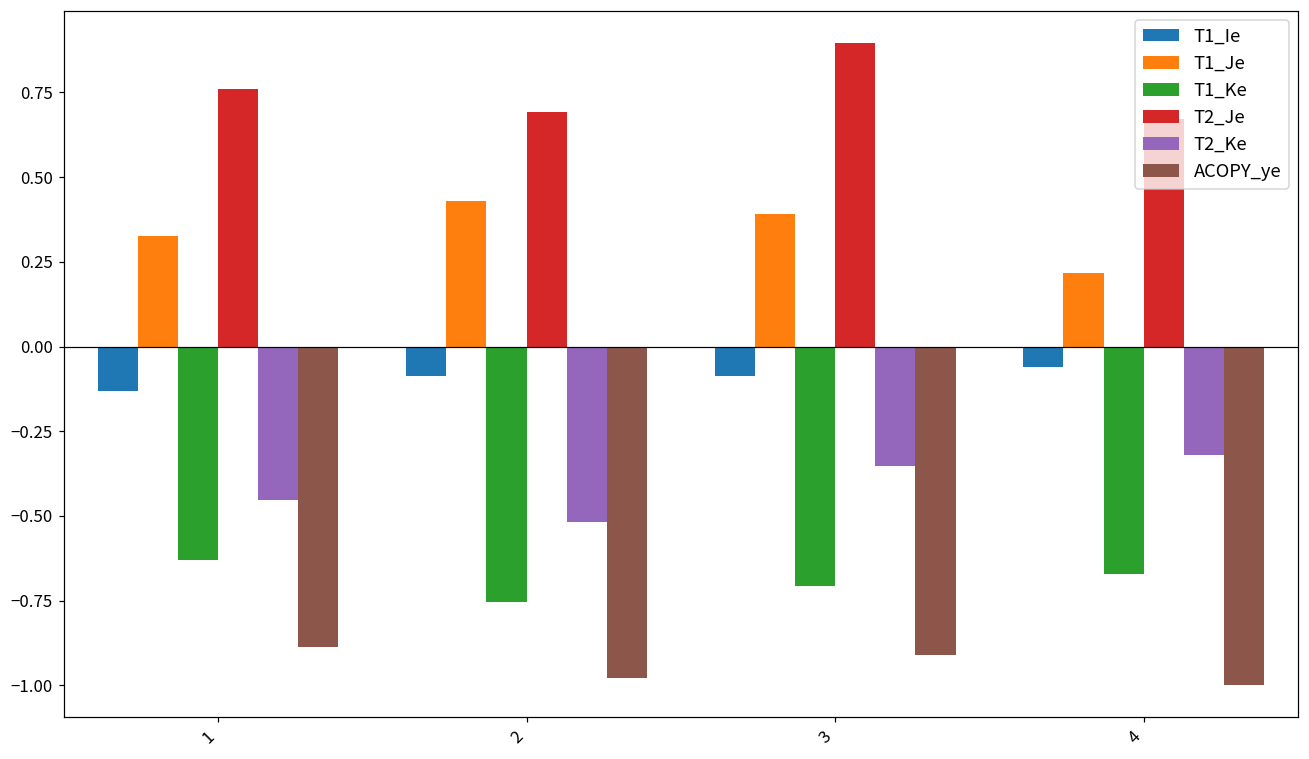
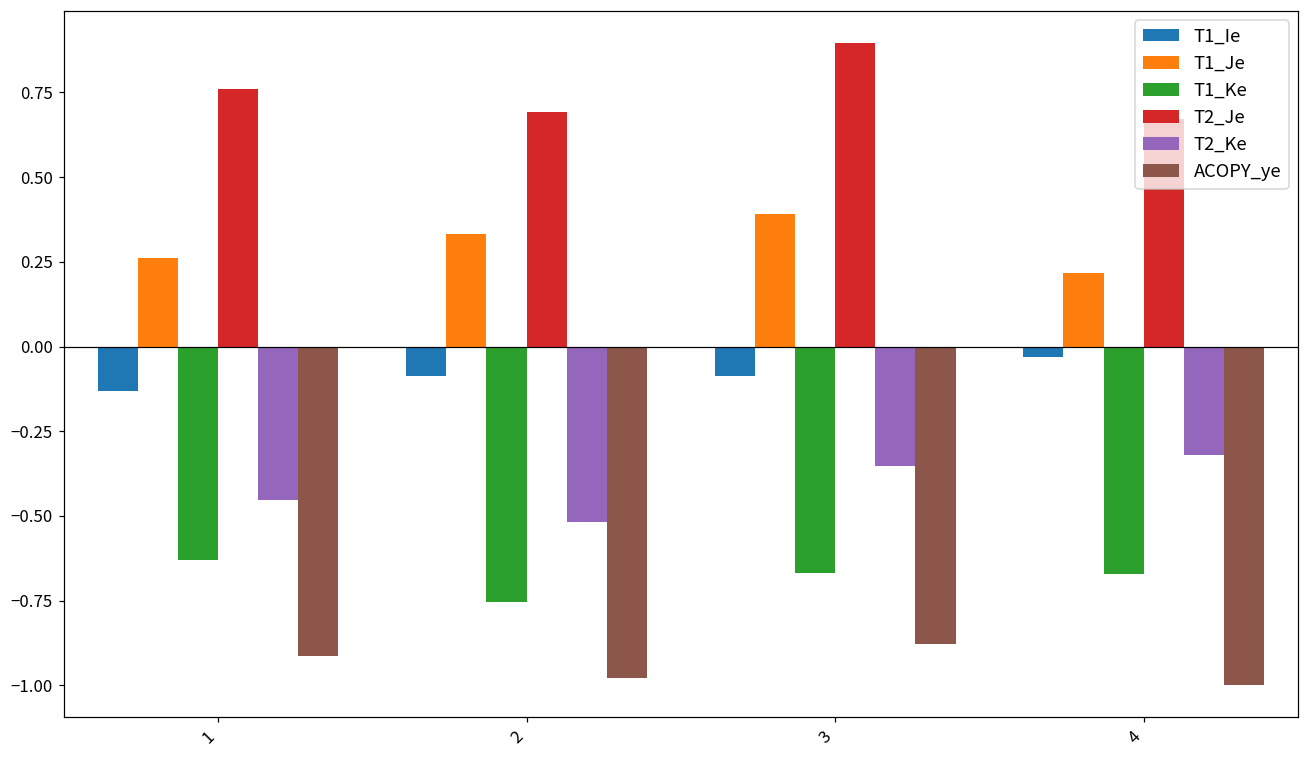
T1_Je, 1: 0.33 -> 0.26
ACOPY_ye, 1: -0.89 -> -0.91
T1_Je, 2: 0.43 -> 0.33
T1_Ke, 3: -0.71 -> -0.67
ACOPY_ye, 3: -0.91 -> -0.88
T1_Ie, 4: -0.06 -> -0.03
